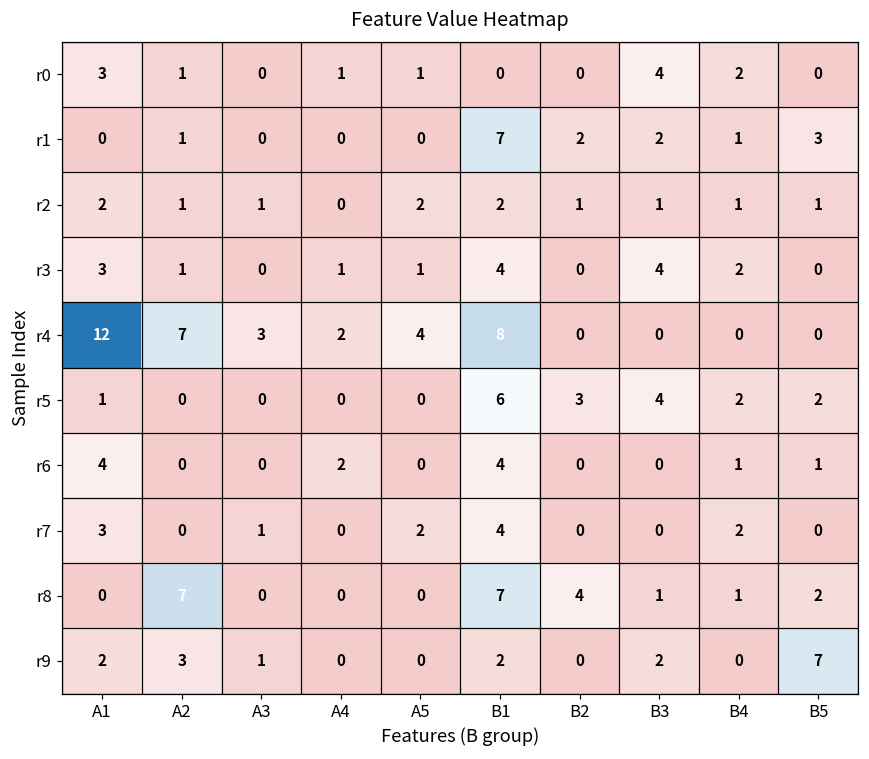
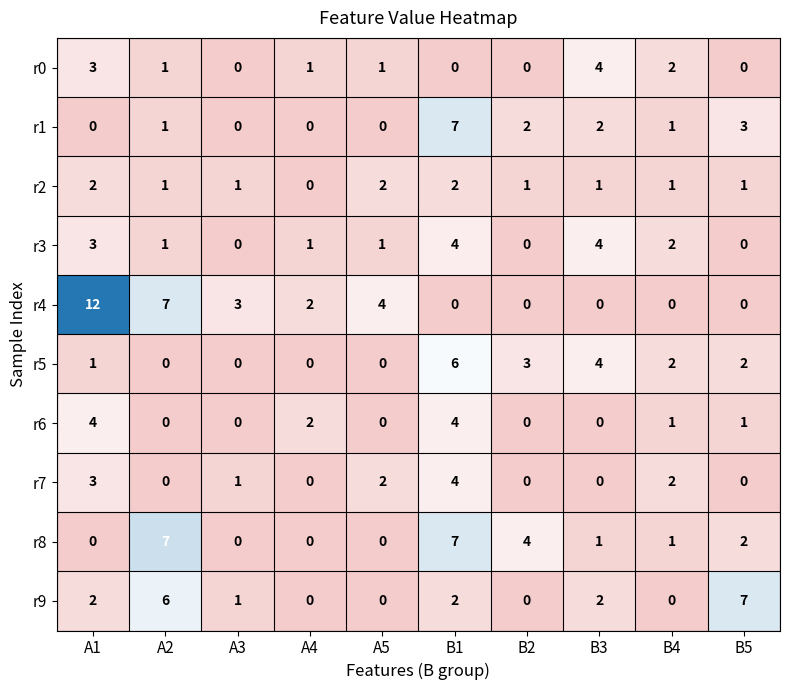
r4, B1: 8 -> 0
r9, A2: 3 -> 6
